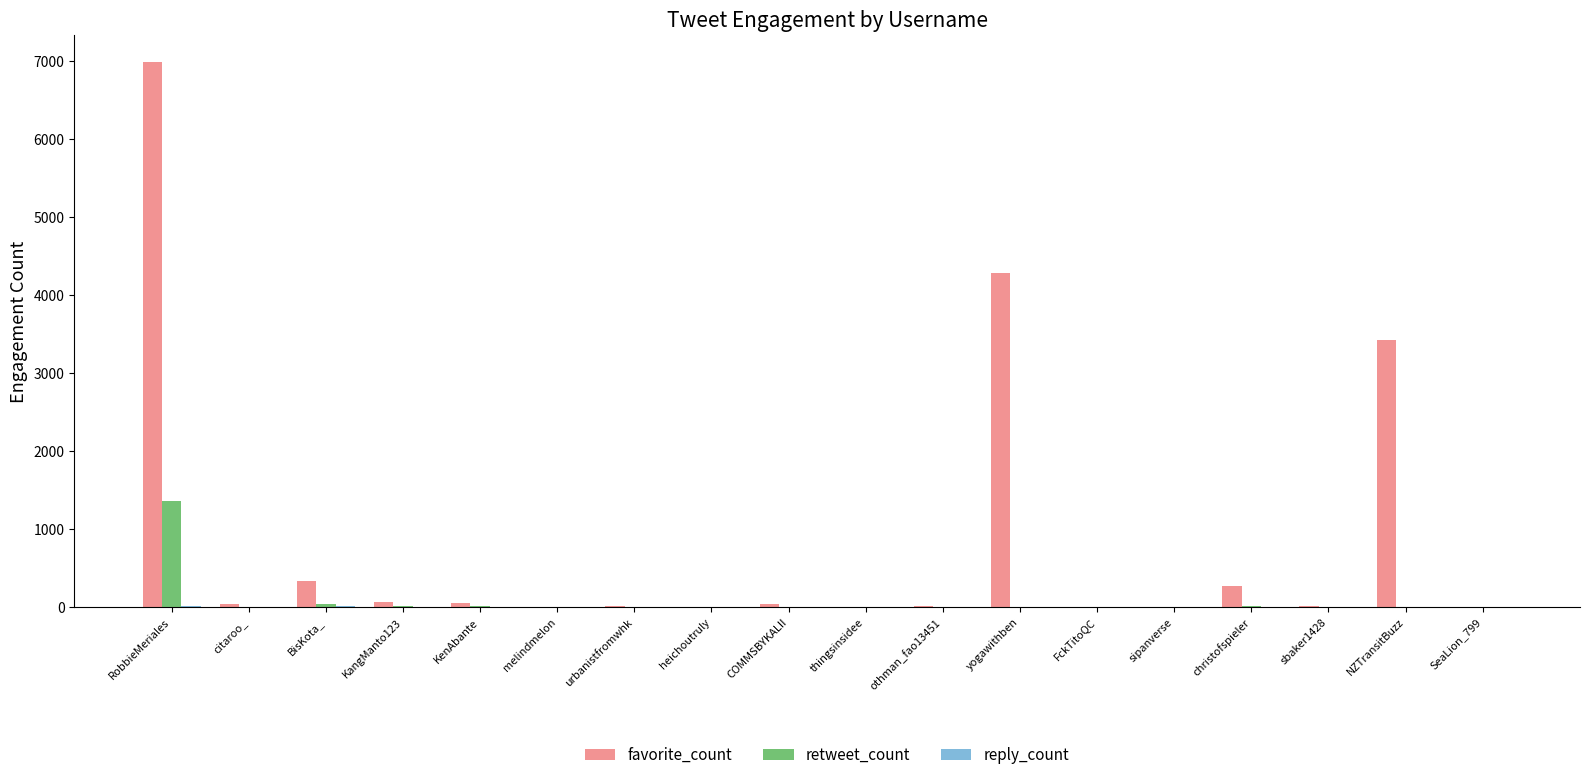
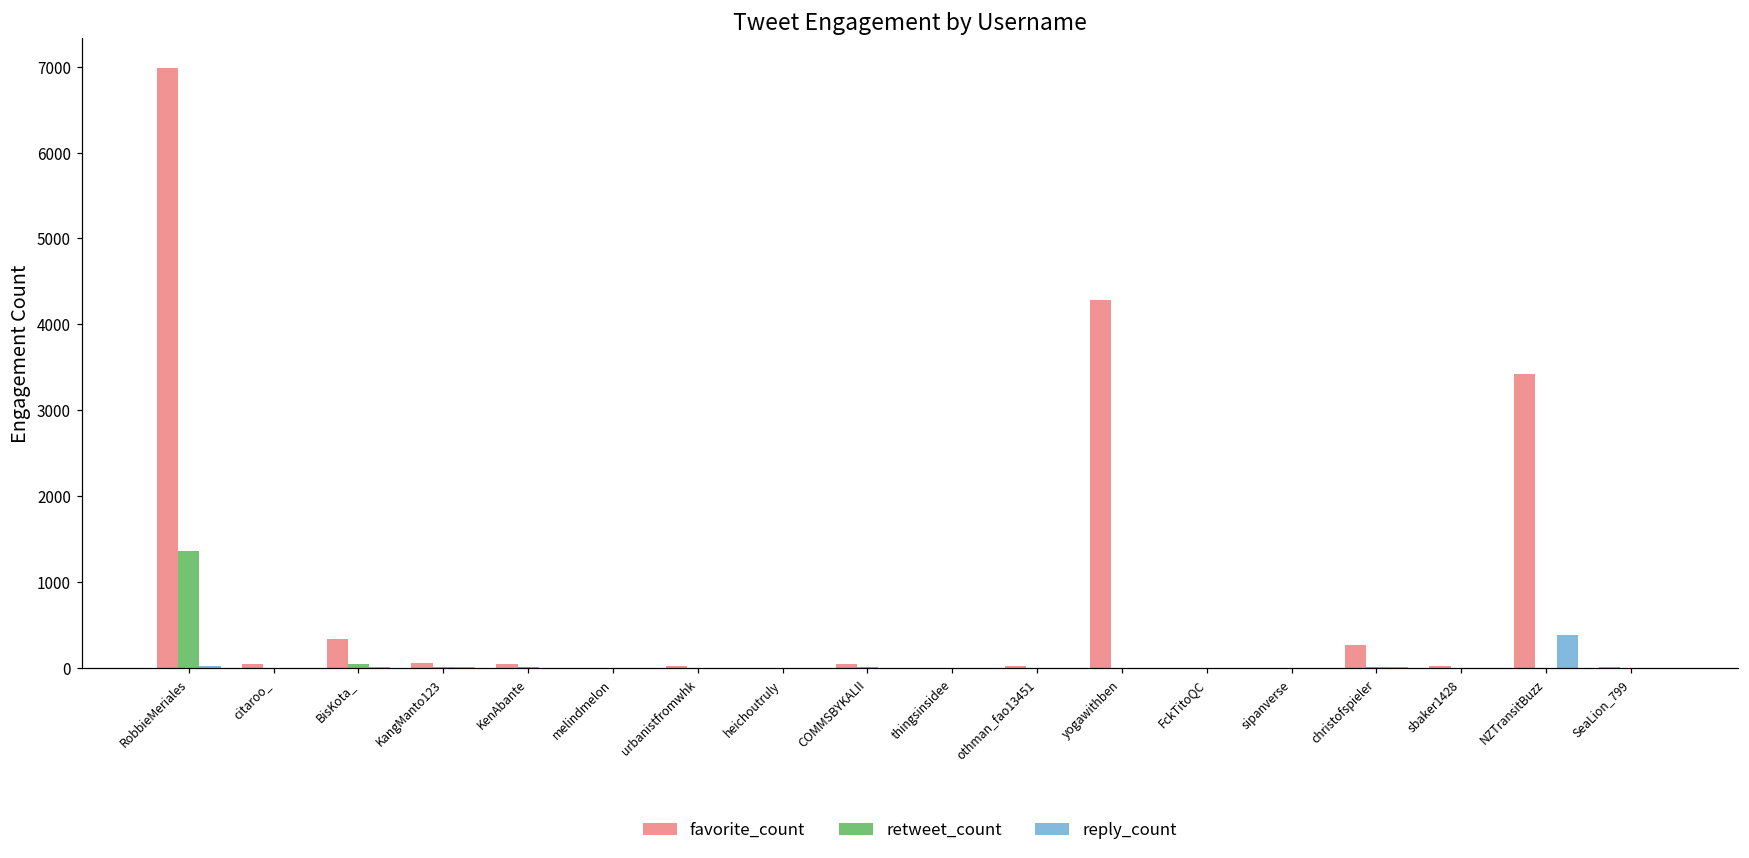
reply_count, NZTransitBuzz: 0 -> 400
